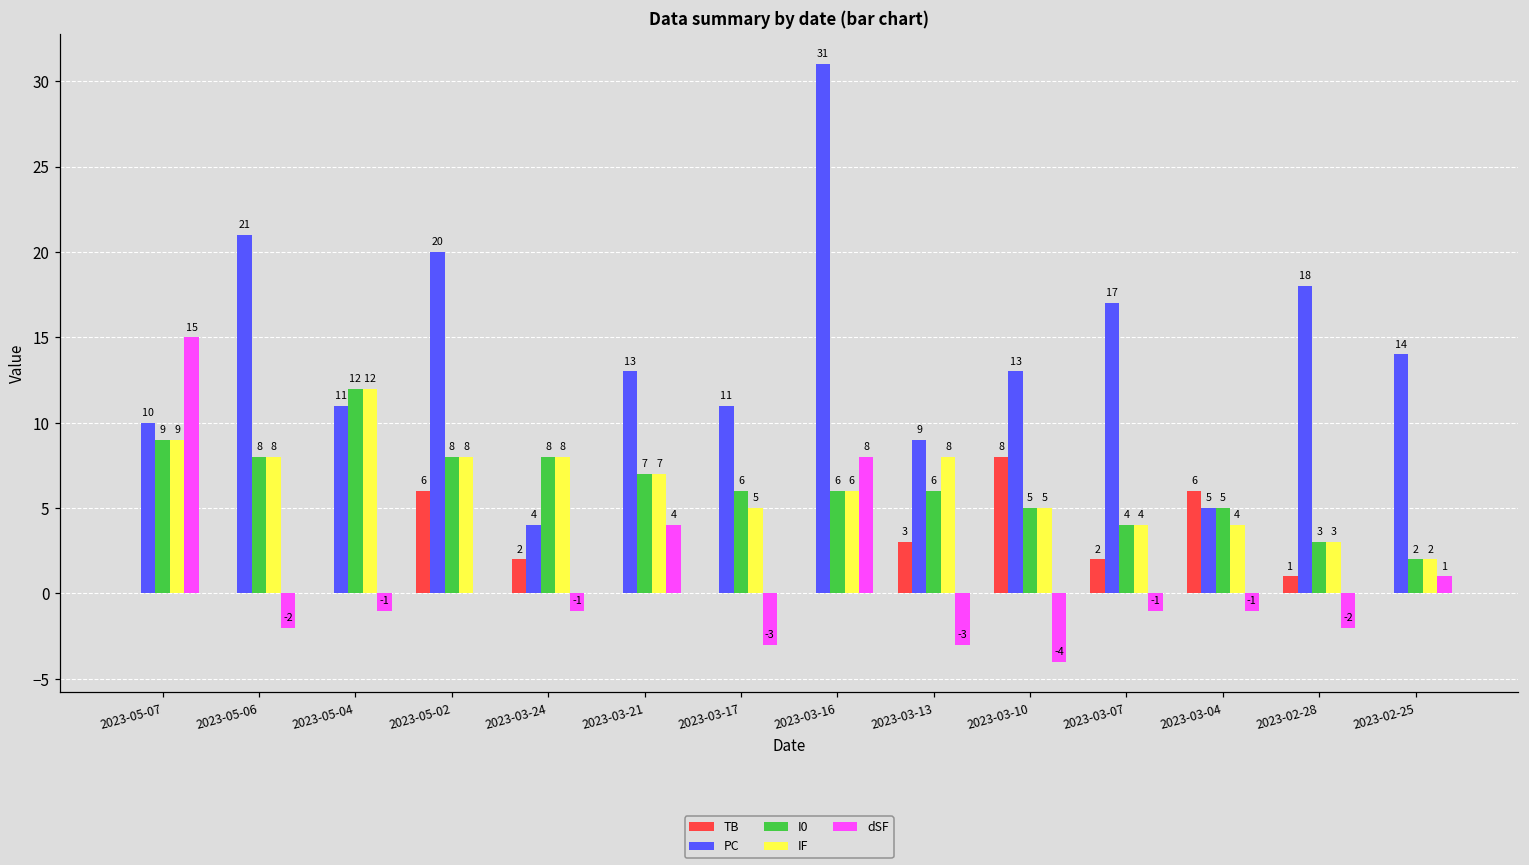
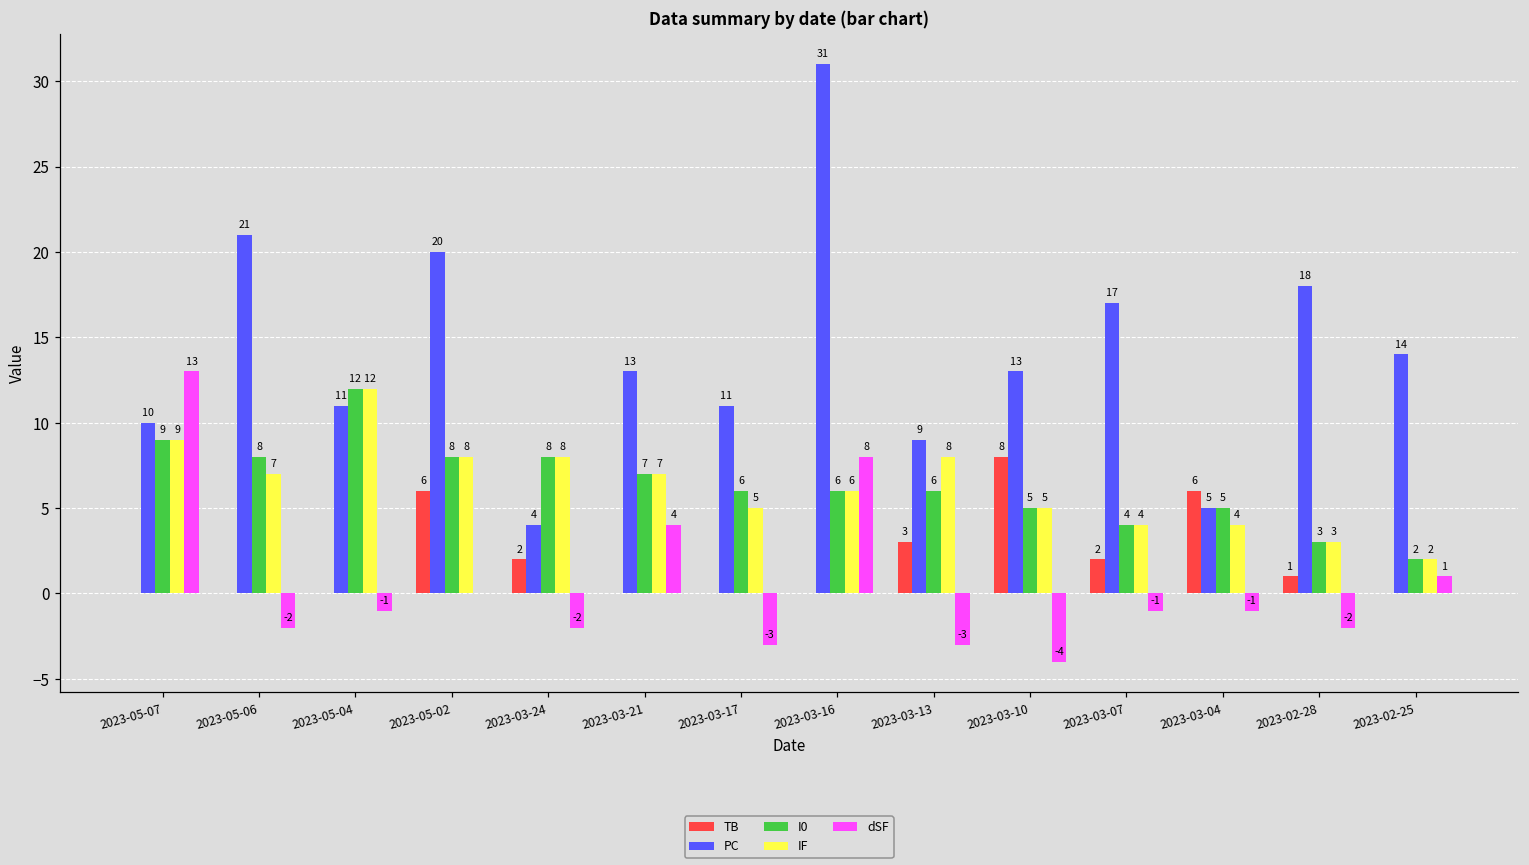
dSF, 2023-05-07: 15 -> 13
IF, 2023-05-06: 8 -> 7
dSF, 2023-03-24: -1 -> -2
